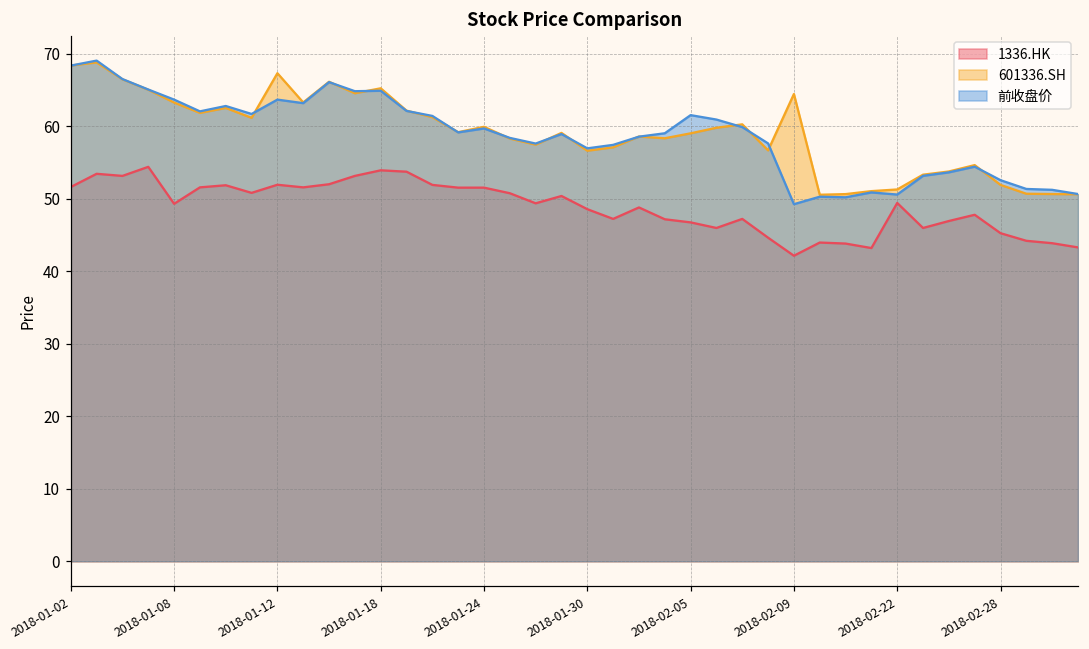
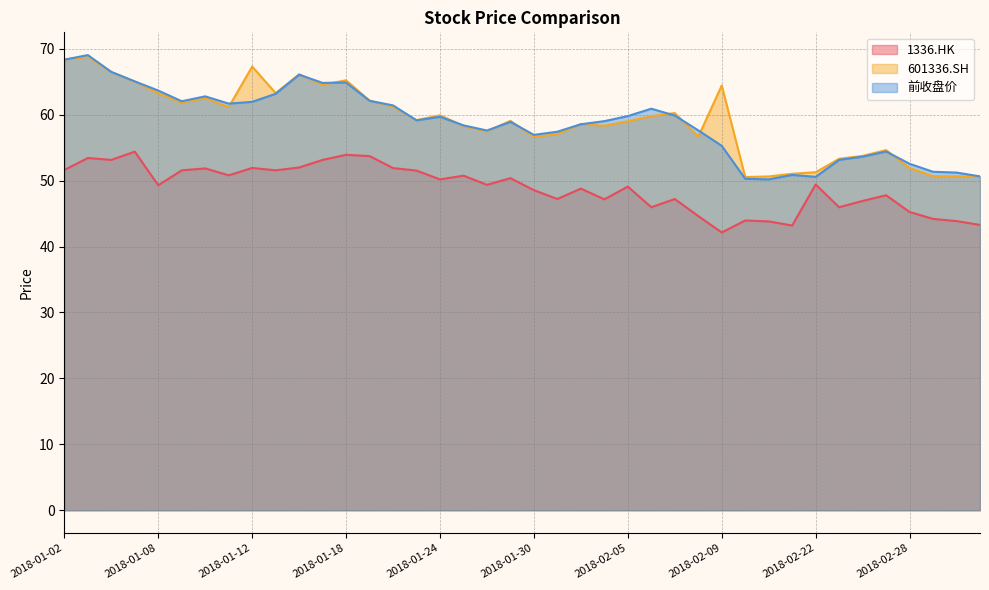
前收盘价, 2018-01-12: 64 -> 62
1336.HK, 2018-01-24: 52 -> 50
1336.HK, 2018-02-05: 47 -> 49
前收盘价, 2018-02-05: 62 -> 60
前收盘价, 2018-02-09: 49 -> 55
